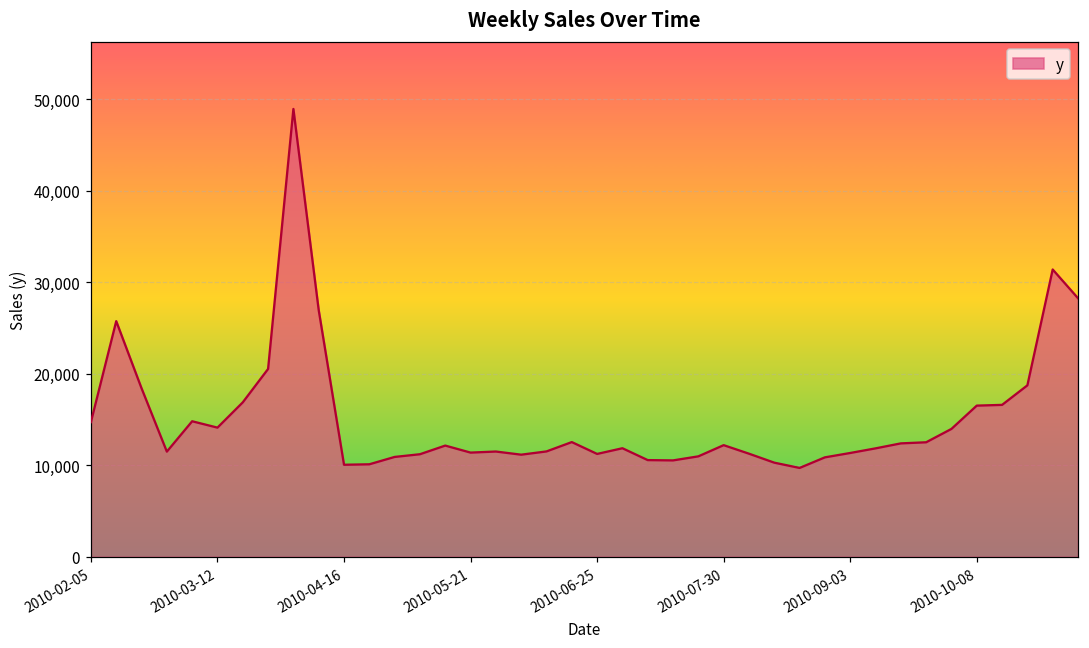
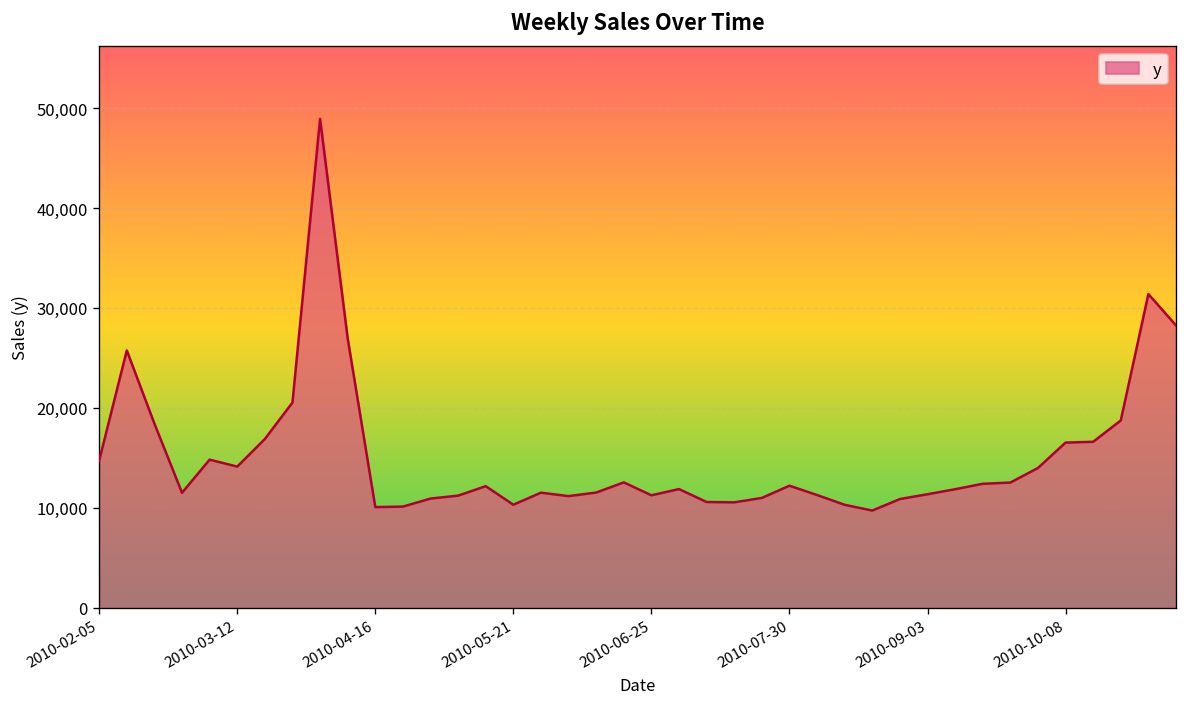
2010-05-21: 11,000 -> 10,000
